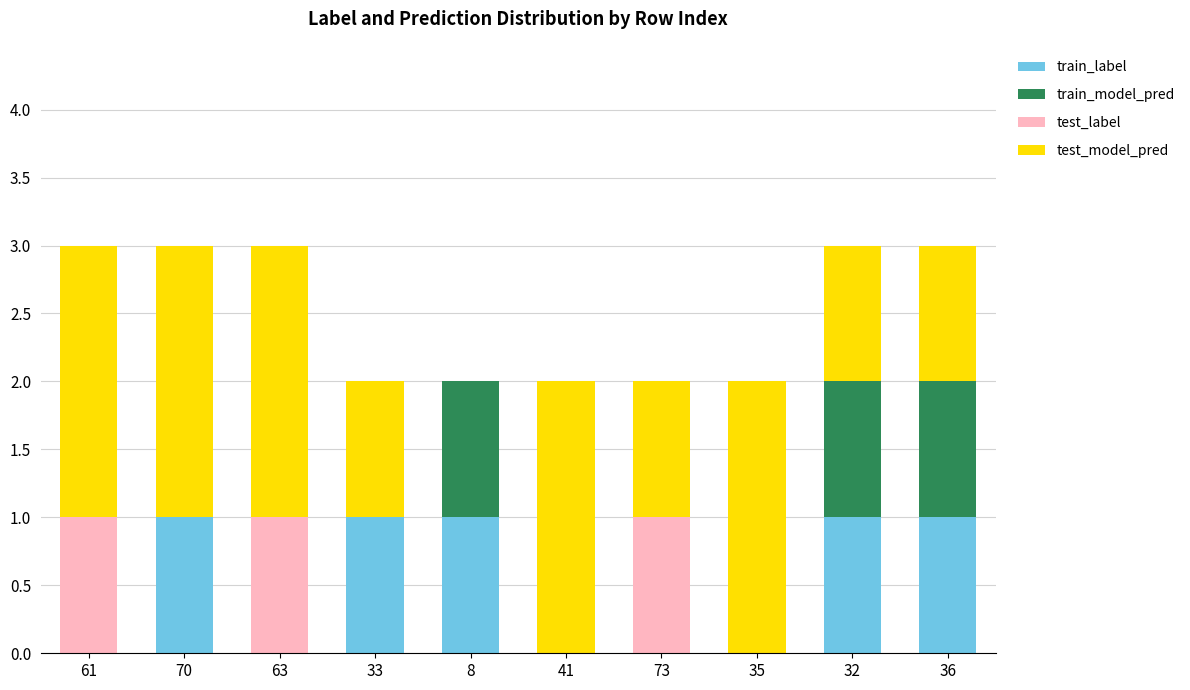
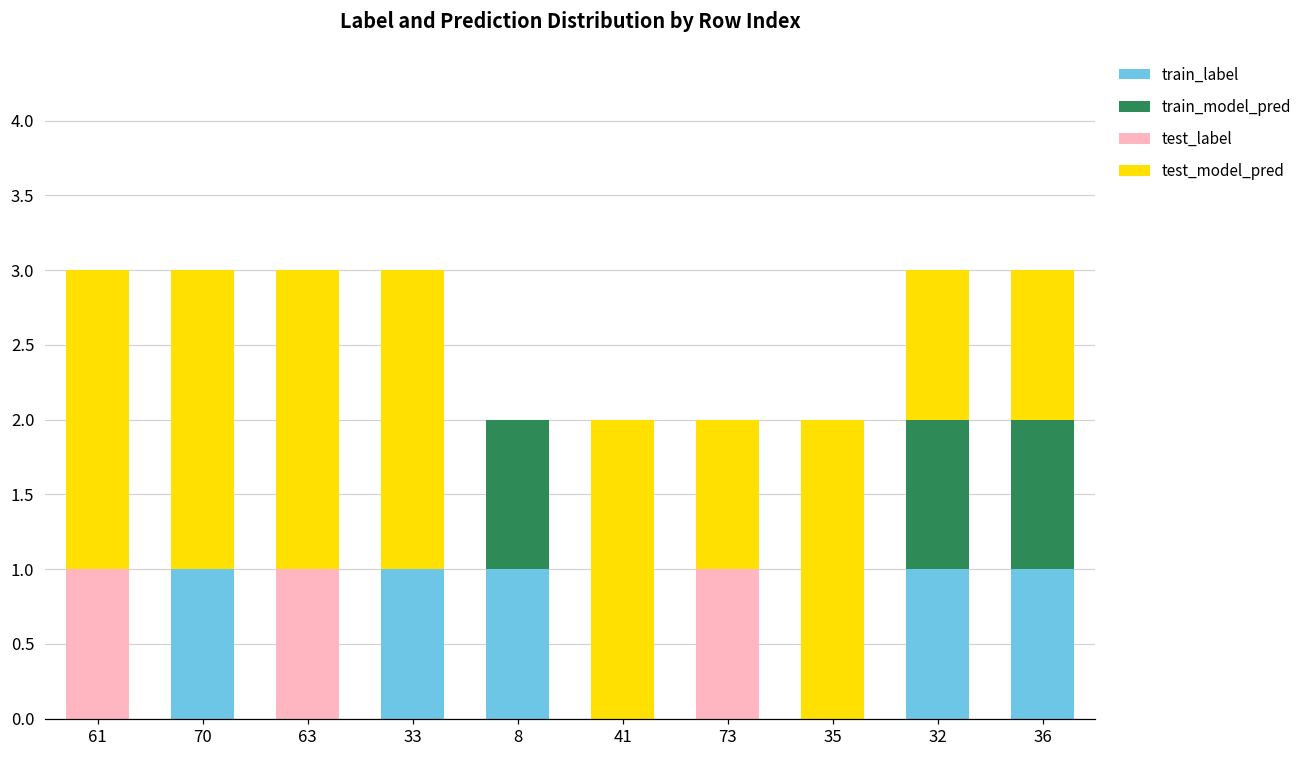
test_model_pred, 33: 1 -> 2
